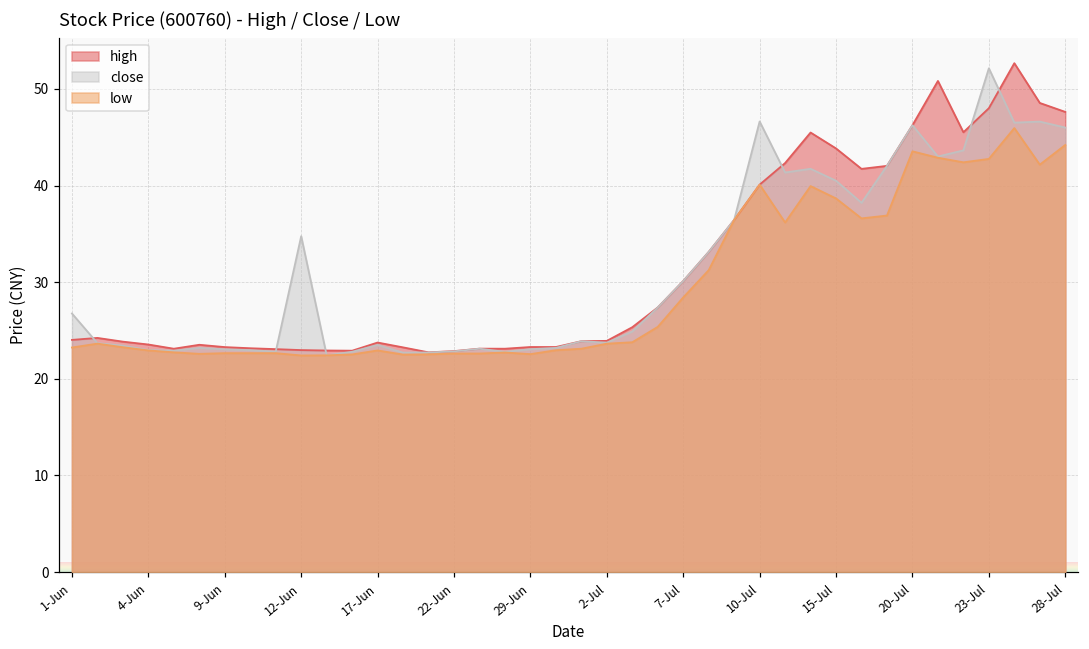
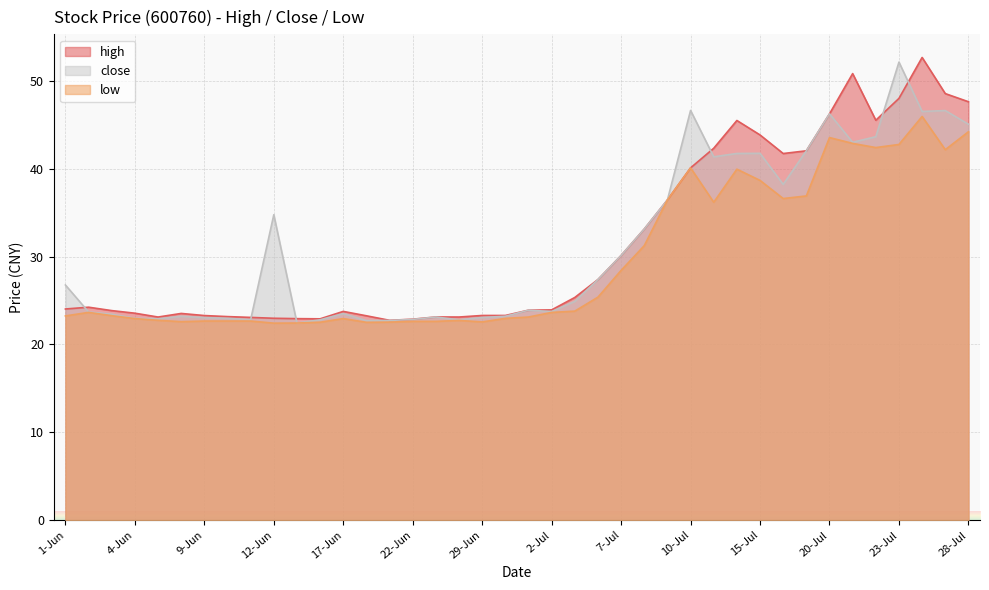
close, 15-Jul: 40 -> 42
close, 28-Jul: 46 -> 45
